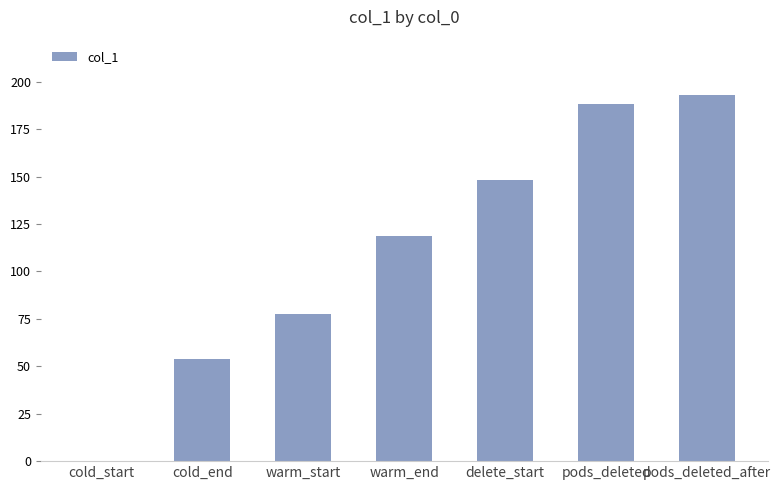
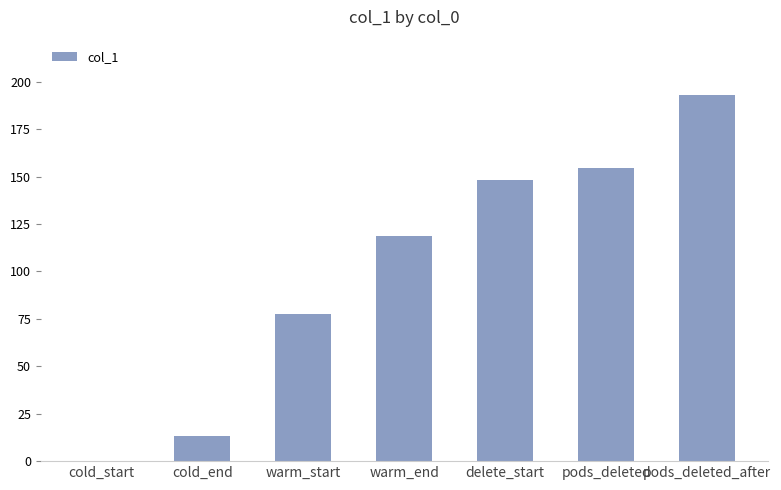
cold_end: 54 -> 13
pods_deleted: 188 -> 154
